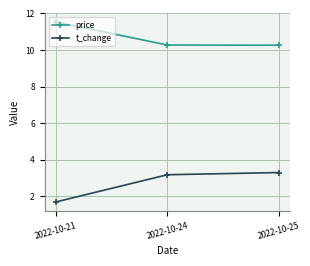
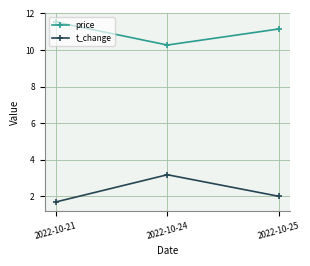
price, 2022-10-25: 10.3 -> 11.2
t_change, 2022-10-25: 3.3 -> 2.0
